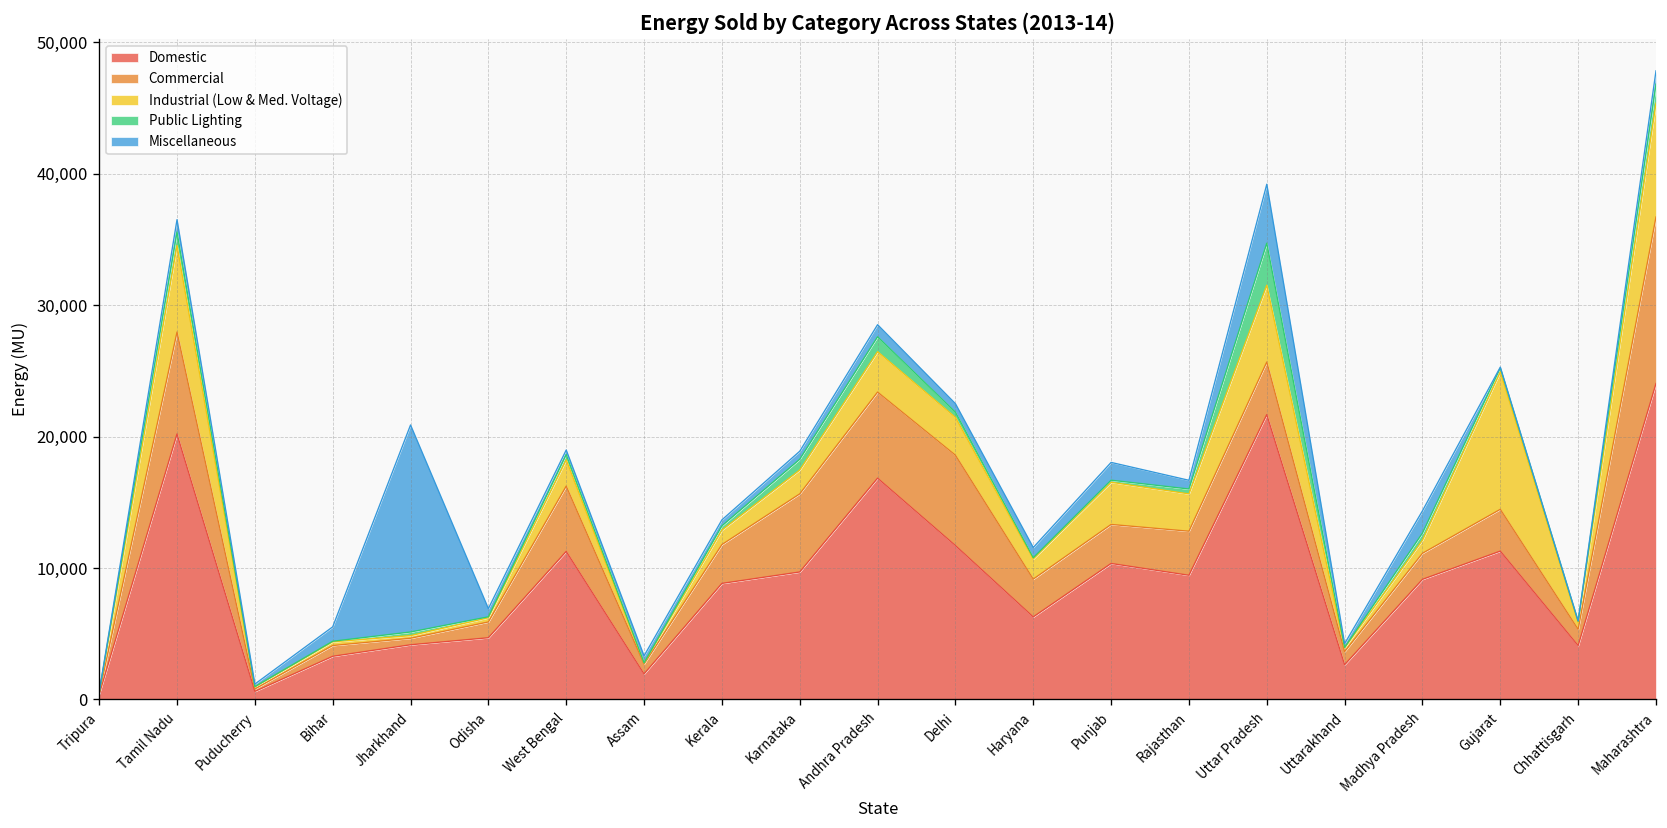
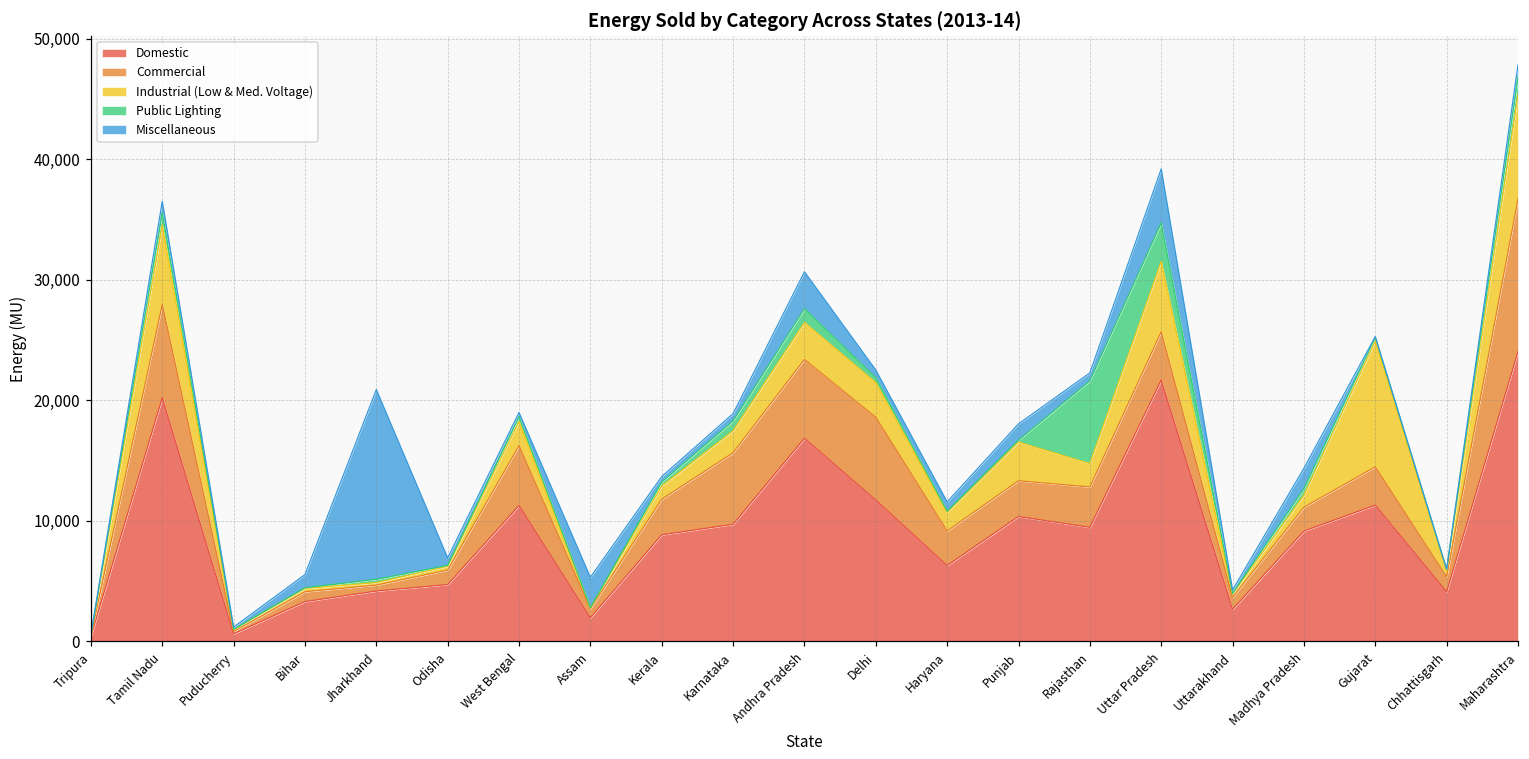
Miscellaneous, Assam: 500 -> 2,500
Miscellaneous, Andhra Pradesh: 900 -> 3,100
Industrial (Low & Med. Voltage), Rajasthan: 2,800 -> 1,900
Public Lighting, Rajasthan: 400 -> 6,900
